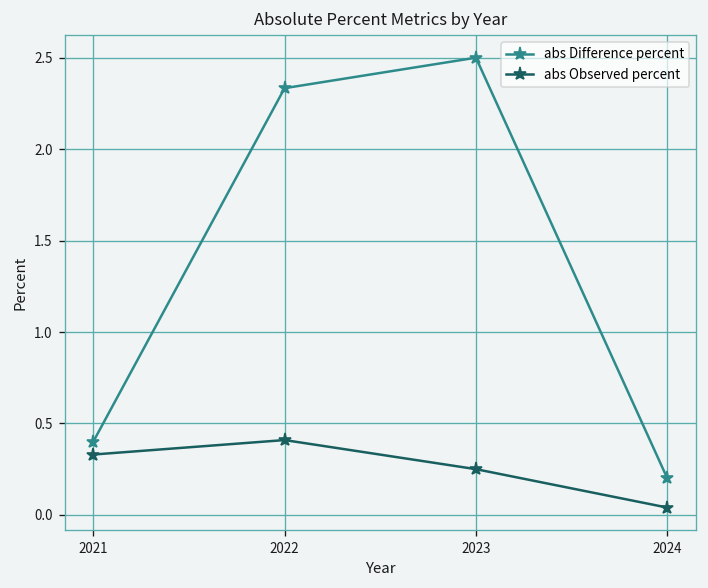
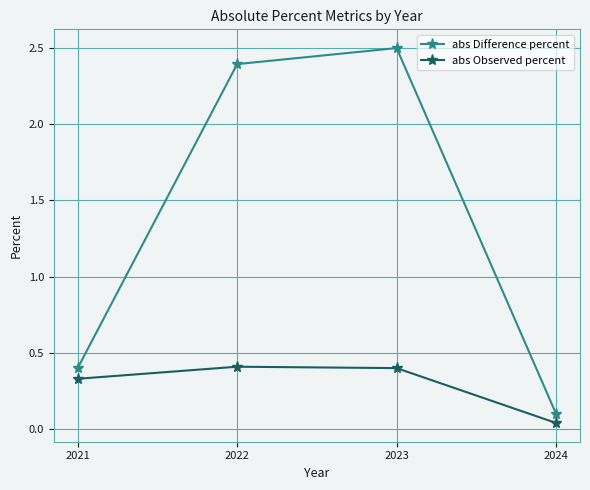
abs Difference percent, 2022: 2.33 -> 2.39
abs Observed percent, 2023: 0.25 -> 0.40
abs Difference percent, 2024: 0.2 -> 0.1
